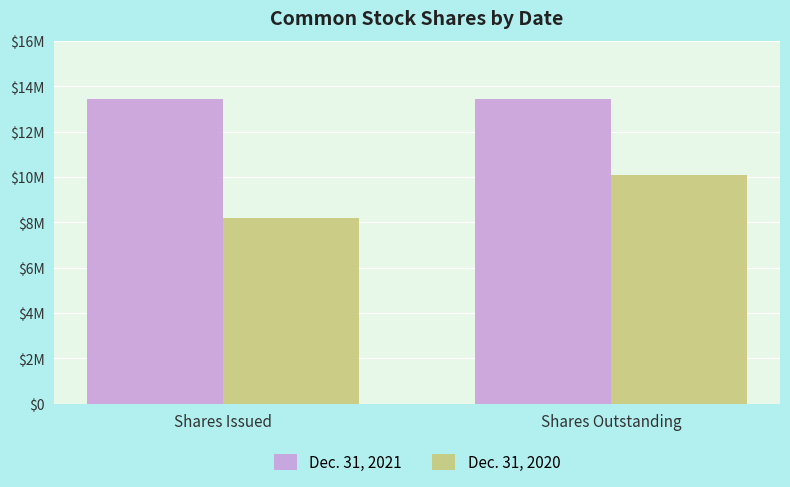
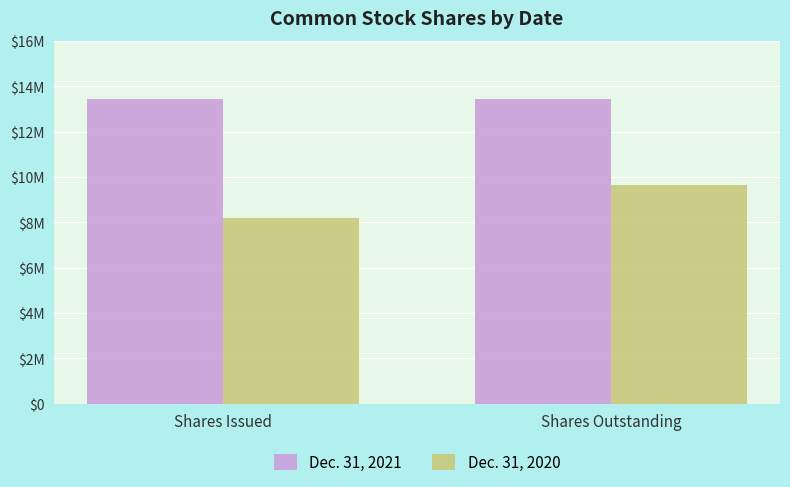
Dec. 31, 2020, Shares Outstanding: $10100000 -> $9700000
